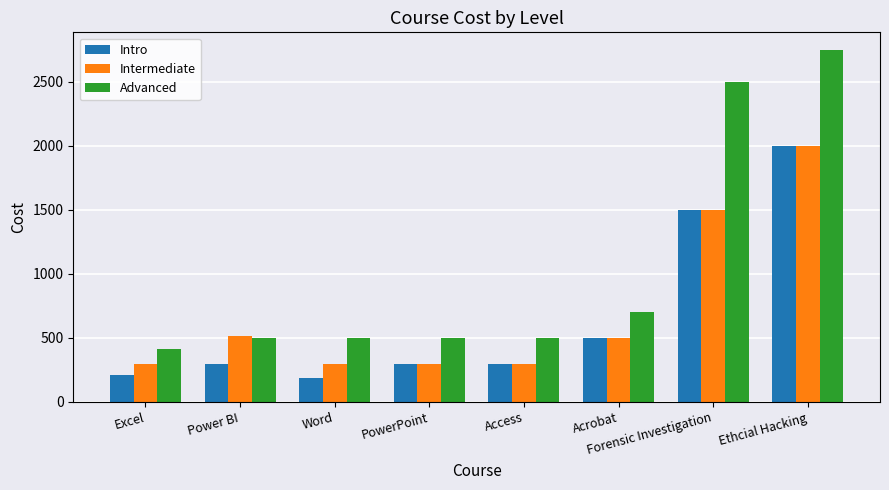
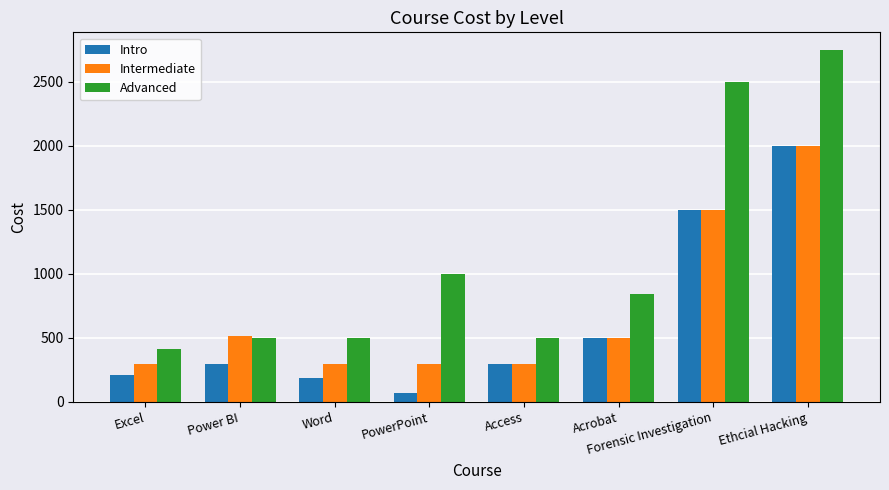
Intro, PowerPoint: 300 -> 70
Advanced, PowerPoint: 500 -> 1000
Advanced, Acrobat: 700 -> 840
